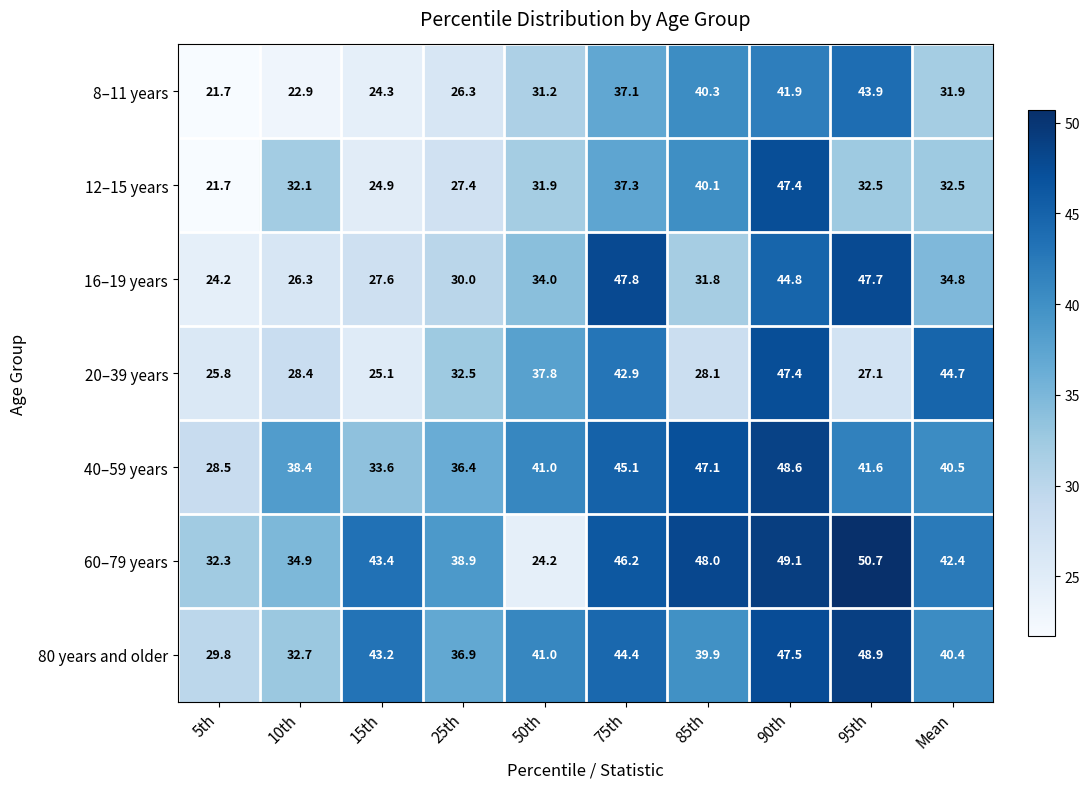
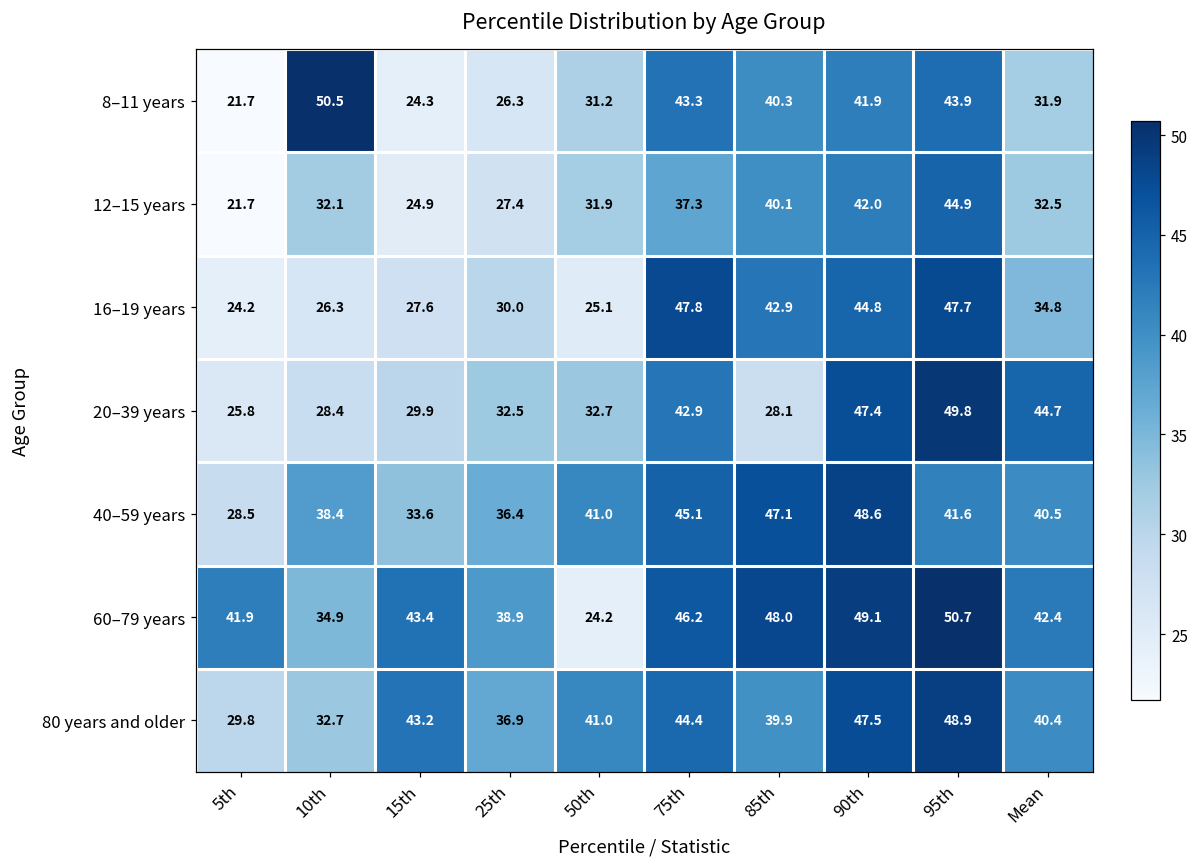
8–11 years, 10th: 22.9 -> 50.5
8–11 years, 75th: 37.1 -> 43.3
12–15 years, 90th: 47.4 -> 42.0
12–15 years, 95th: 32.5 -> 44.9
16–19 years, 50th: 34.0 -> 25.1
16–19 years, 85th: 31.8 -> 42.9
20–39 years, 15th: 25.1 -> 29.9
20–39 years, 50th: 37.8 -> 32.7
20–39 years, 95th: 27.1 -> 49.8
60–79 years, 5th: 32.3 -> 41.9
